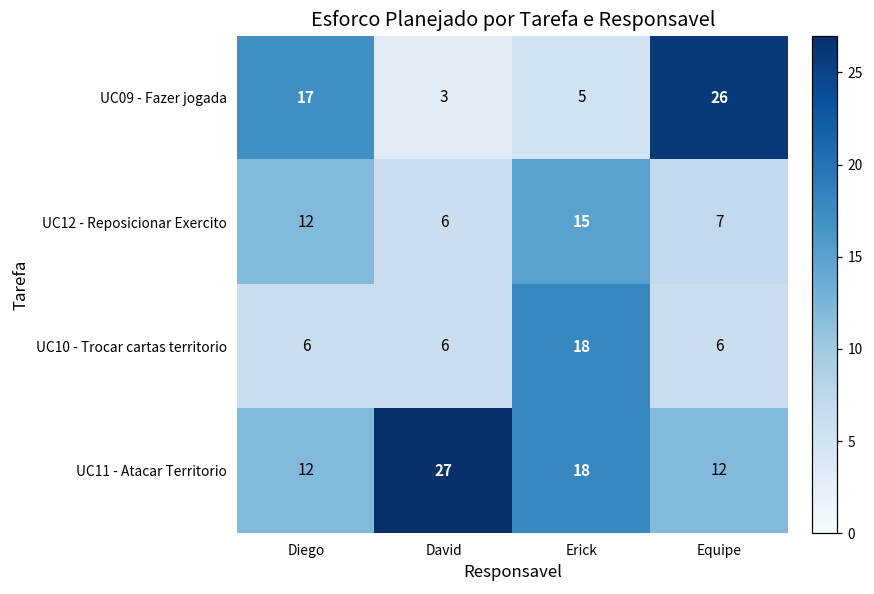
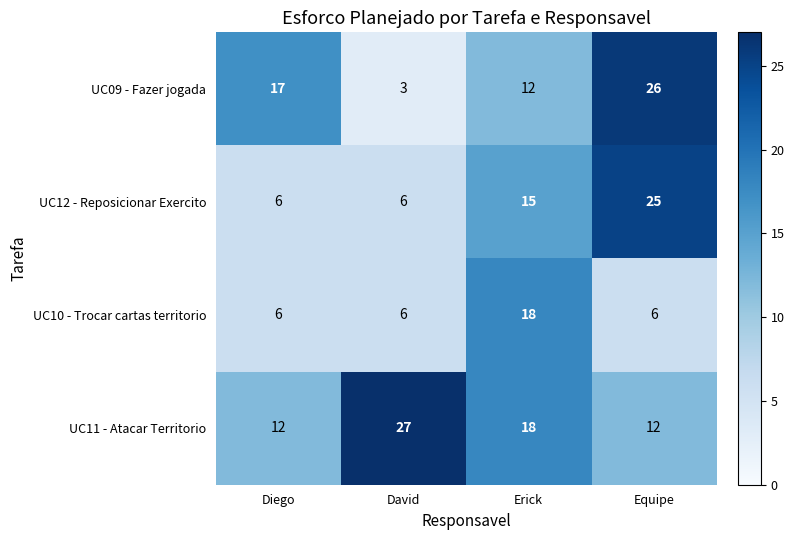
UC09 - Fazer jogada, Erick: 5 -> 12
UC12 - Reposicionar Exercito, Diego: 12 -> 6
UC12 - Reposicionar Exercito, Equipe: 7 -> 25
